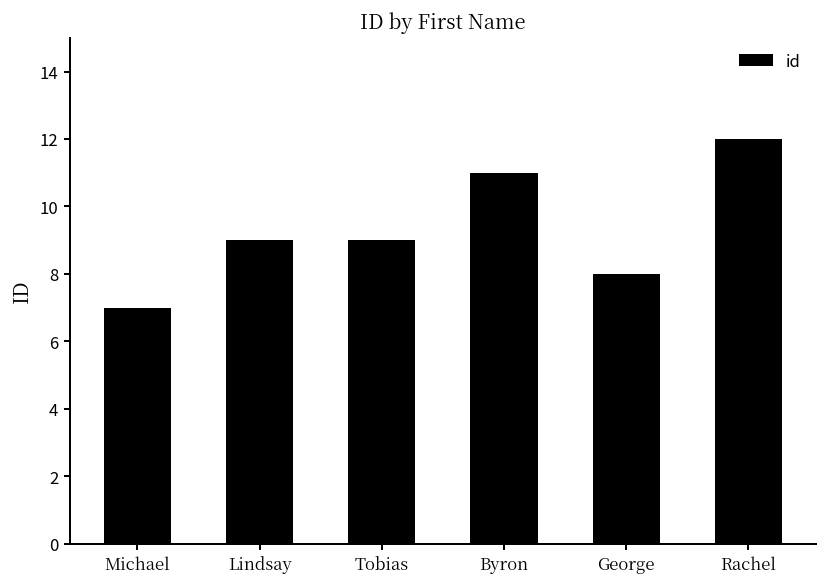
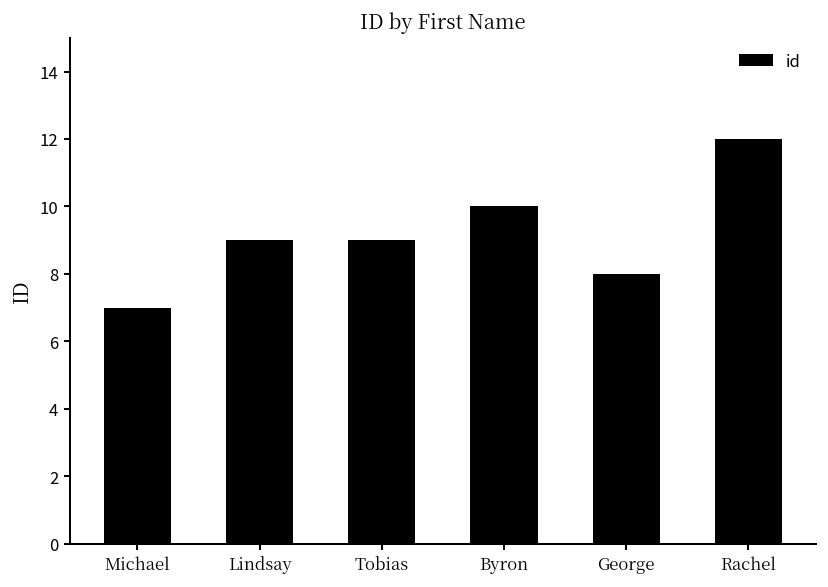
Byron: 11 -> 10
